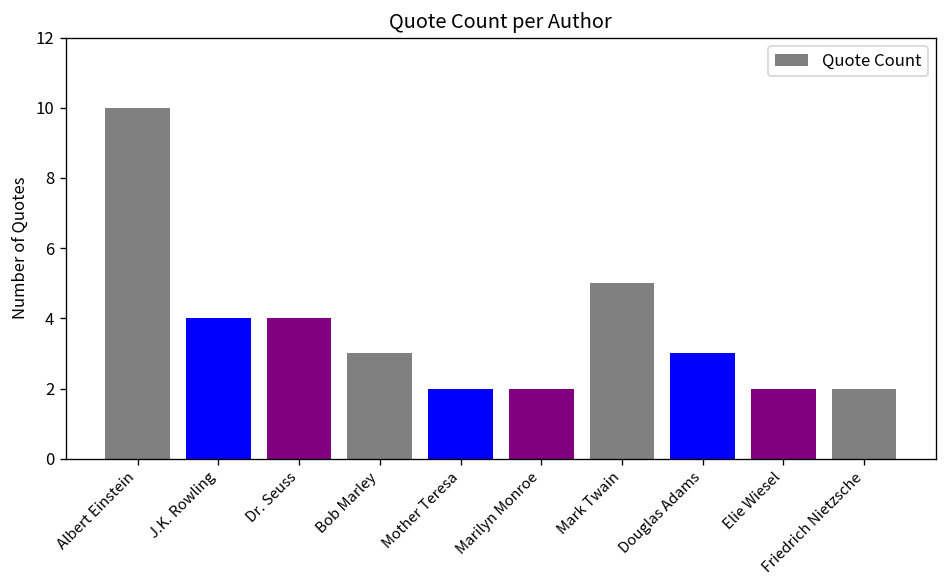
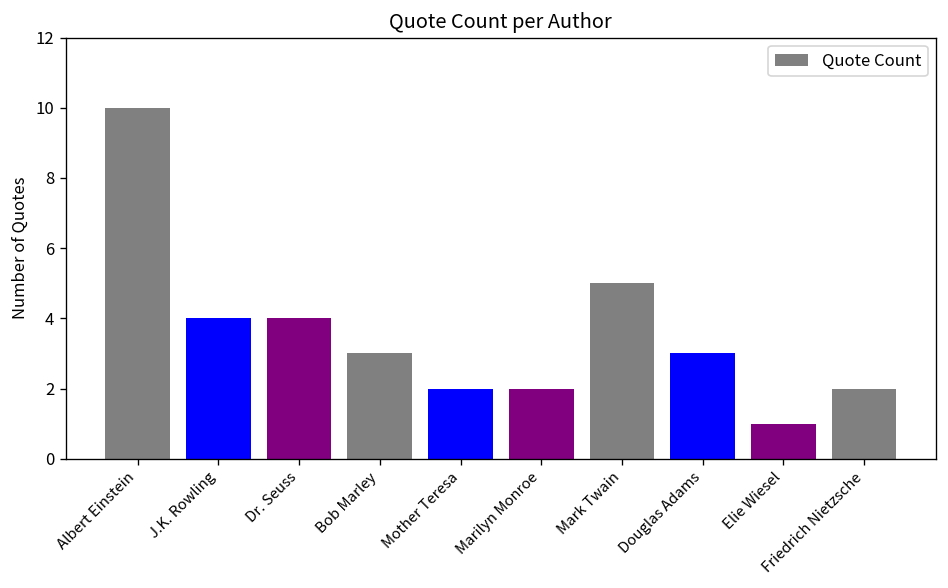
Elie Wiesel: 2 -> 1
